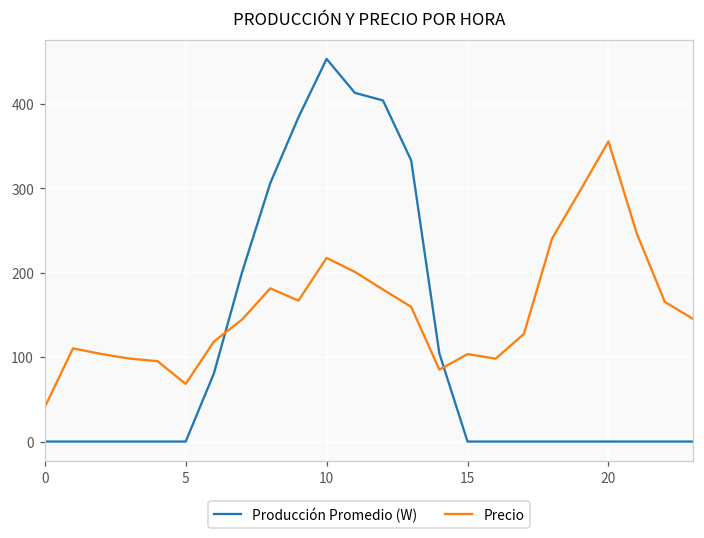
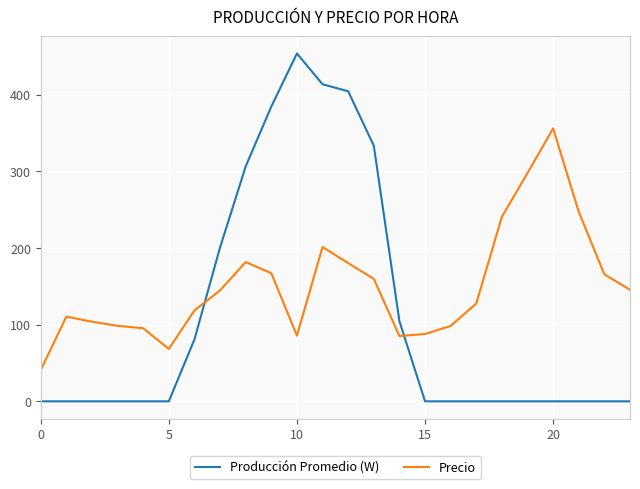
Precio, 10: 220 -> 90
Precio, 15: 100 -> 90
